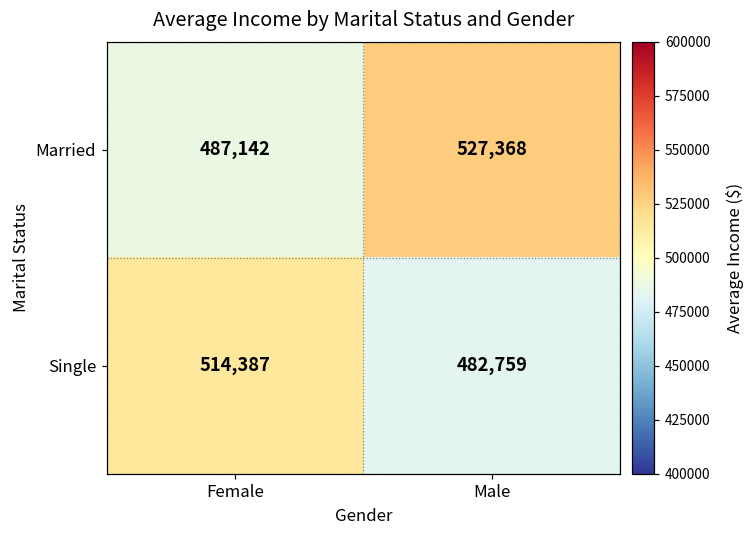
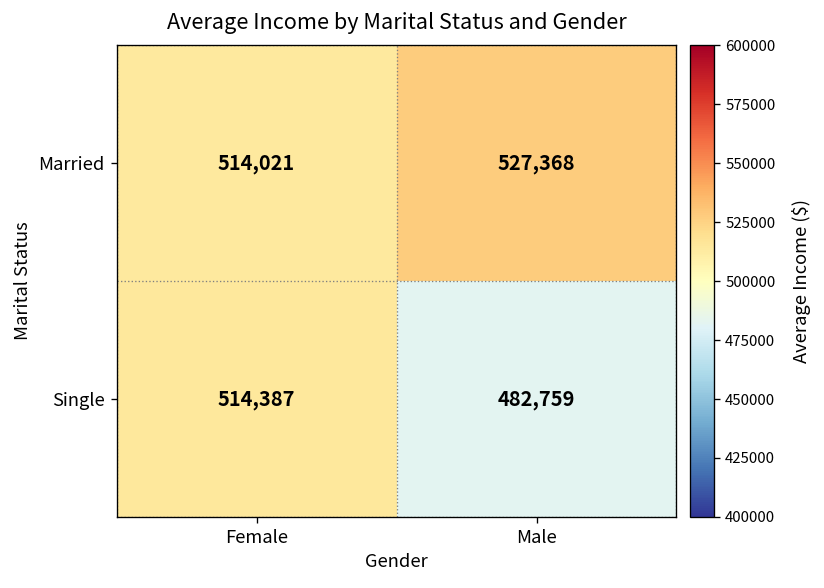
Married, Female: 487,142 -> 514,021
